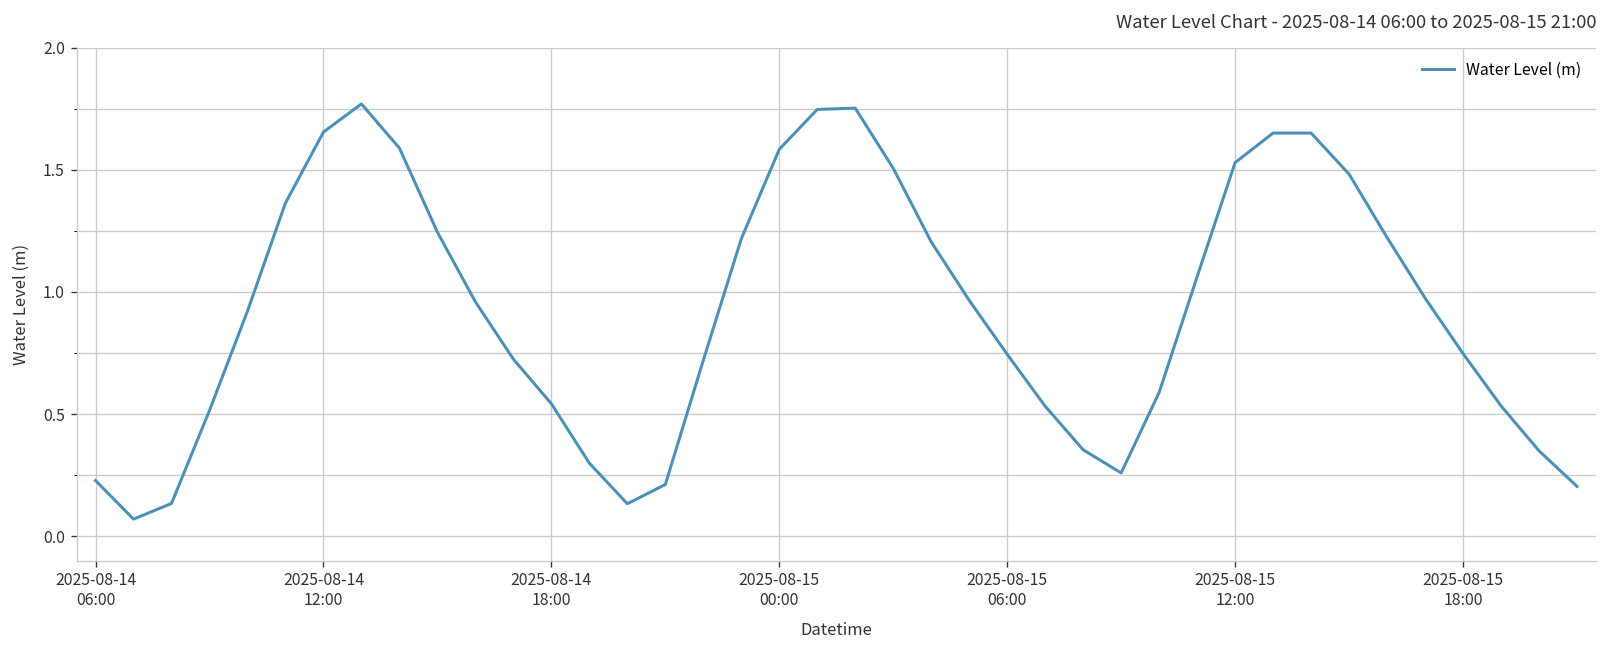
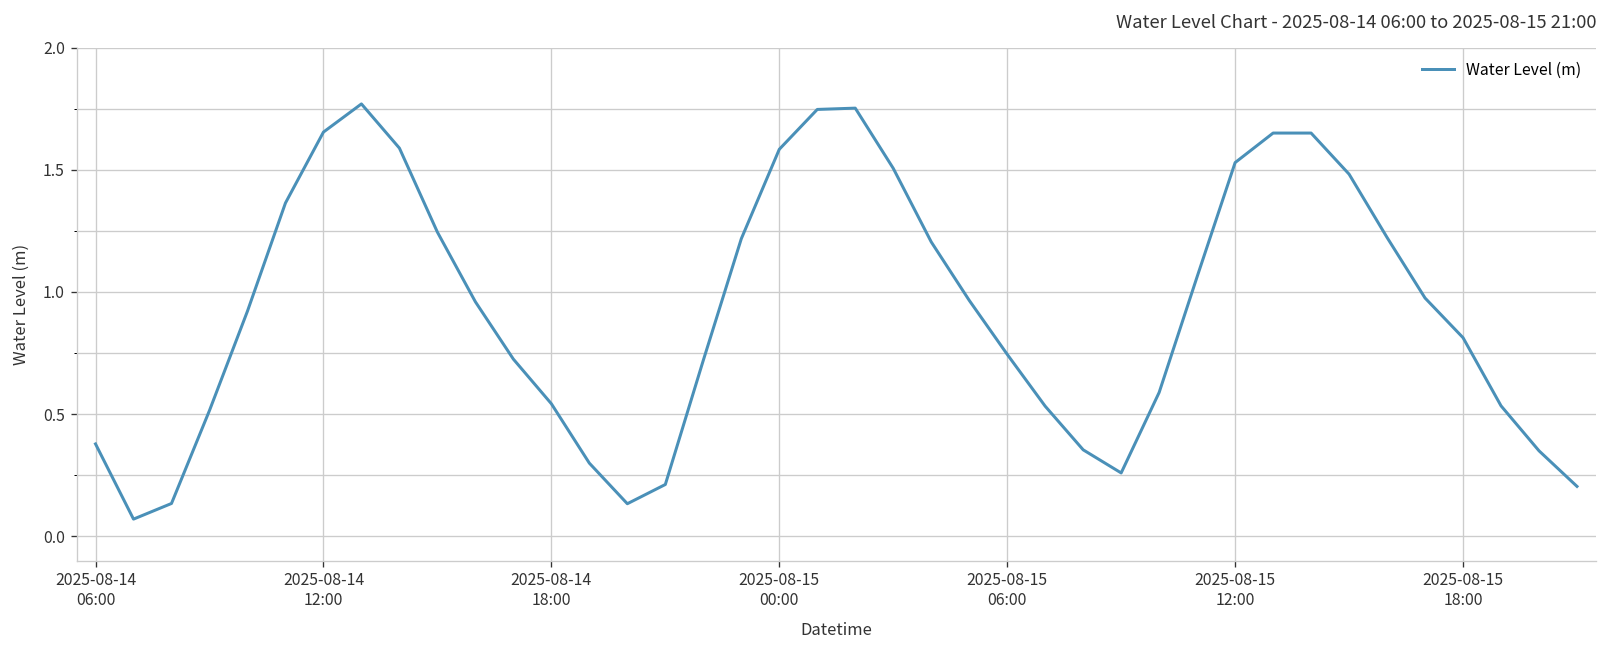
2025-08-14 06:00: 0.23 -> 0.38
2025-08-15 18:00: 0.75 -> 0.81
